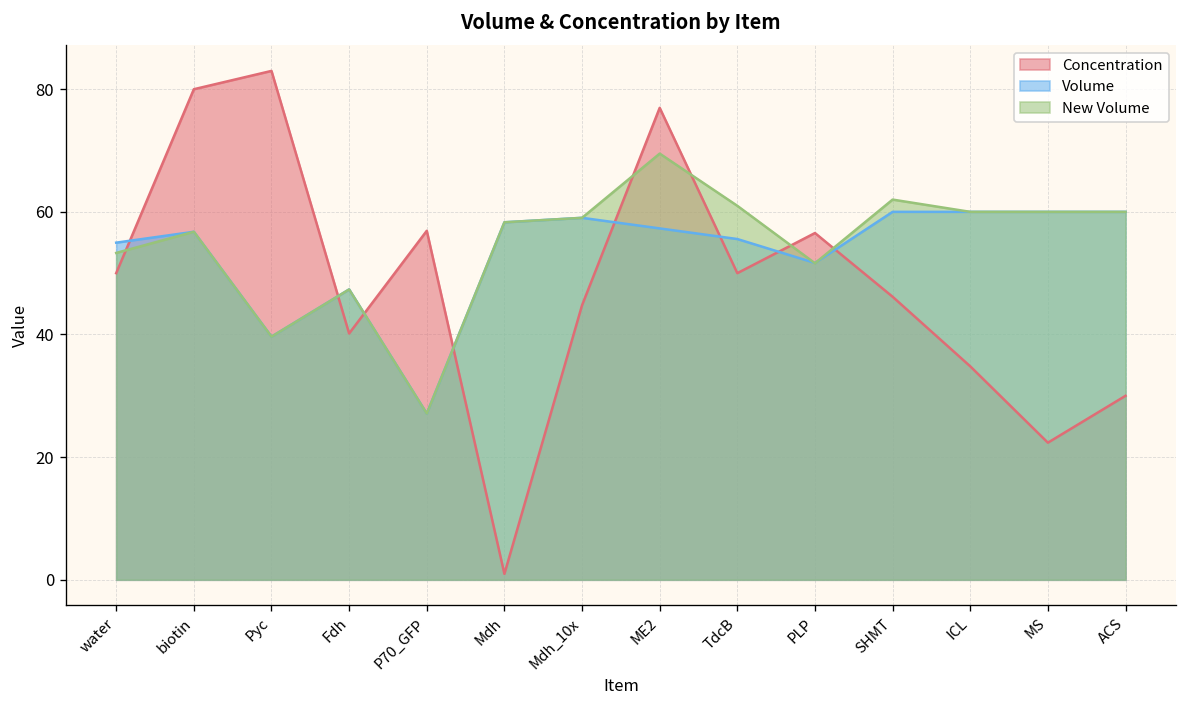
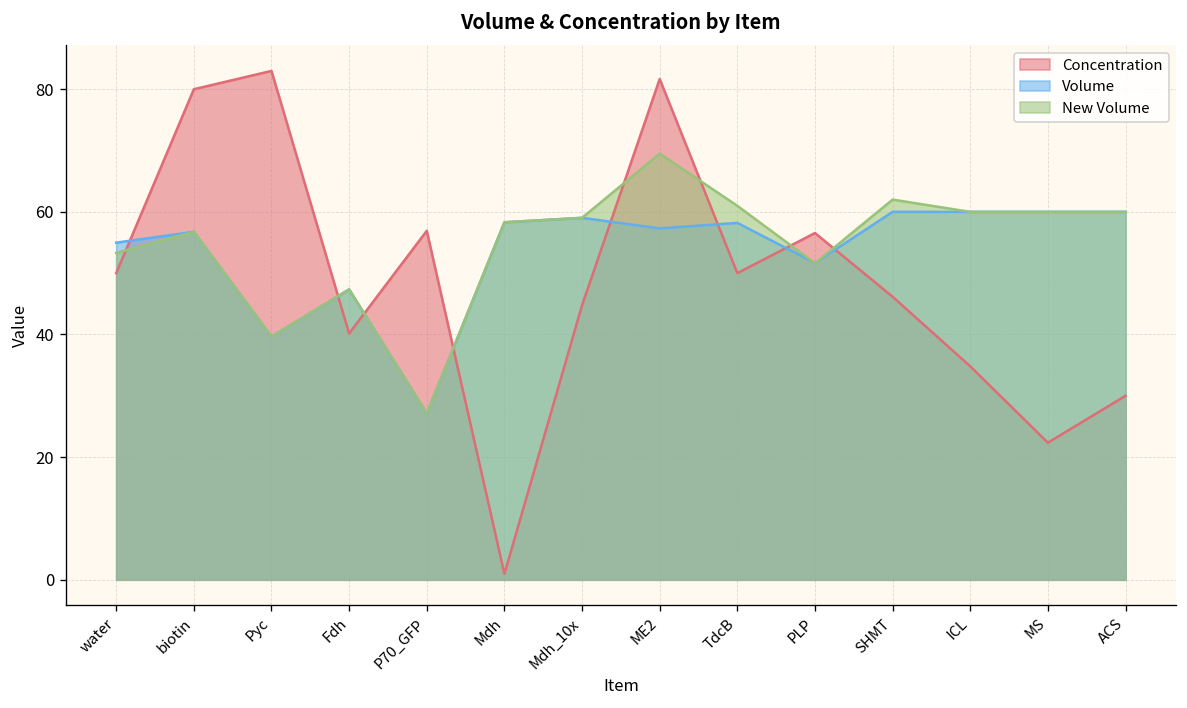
Concentration, ME2: 77 -> 82
Volume, TdcB: 56 -> 58
